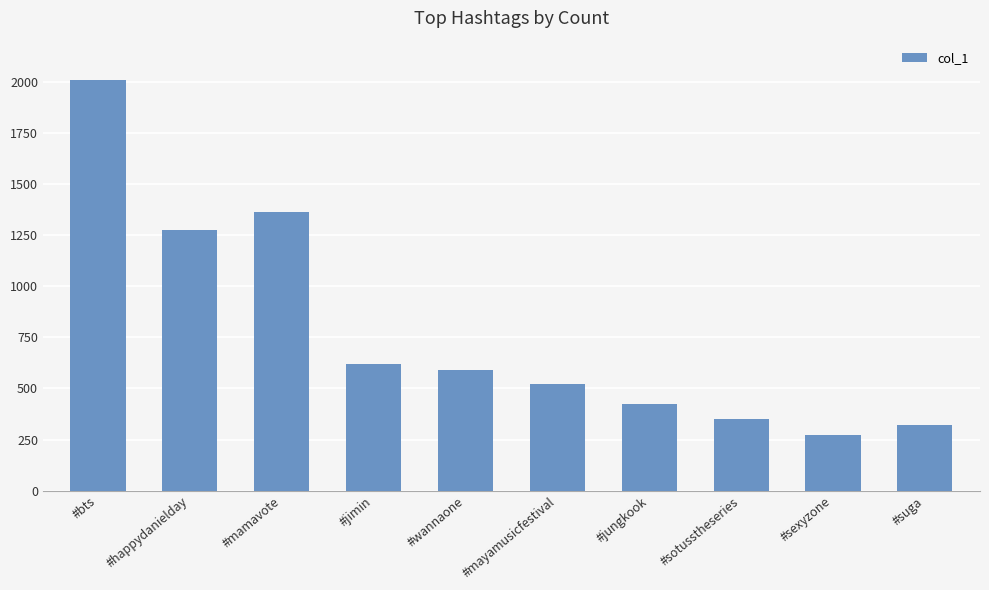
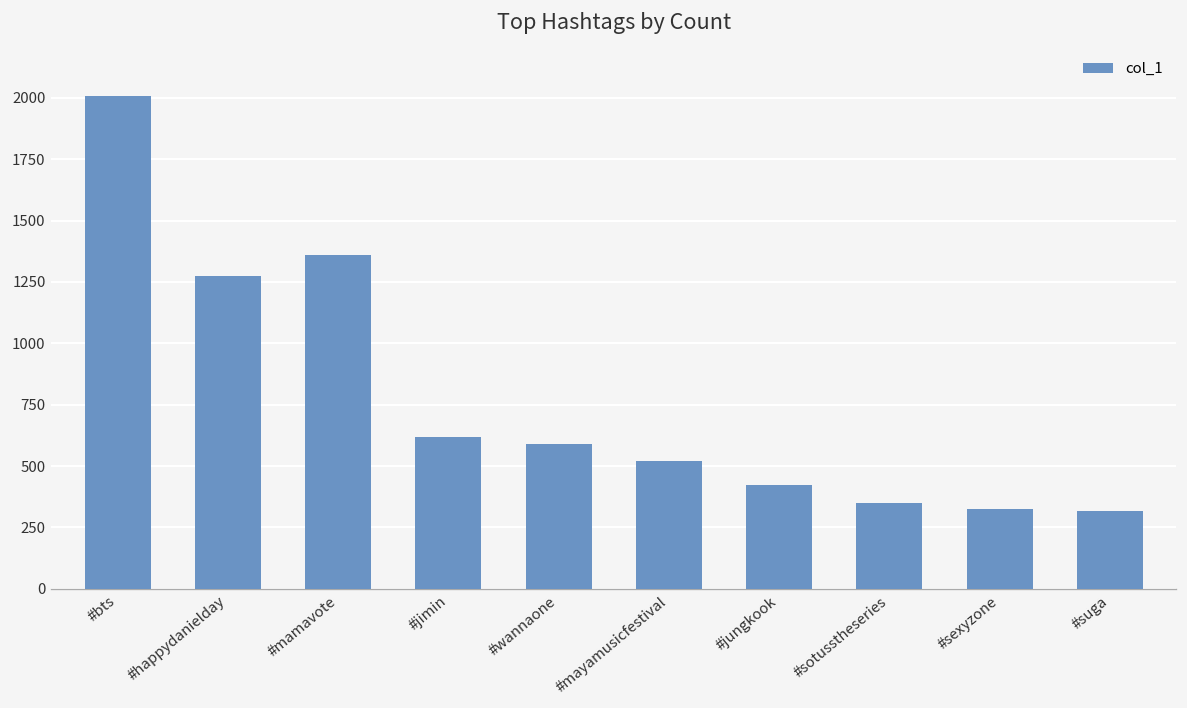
#sexyzone: 270 -> 330
